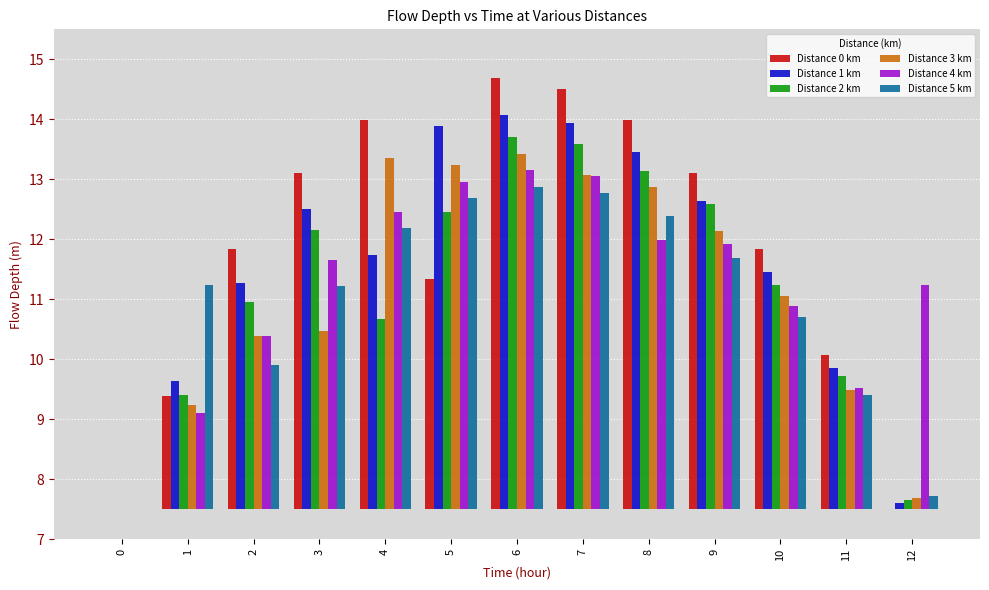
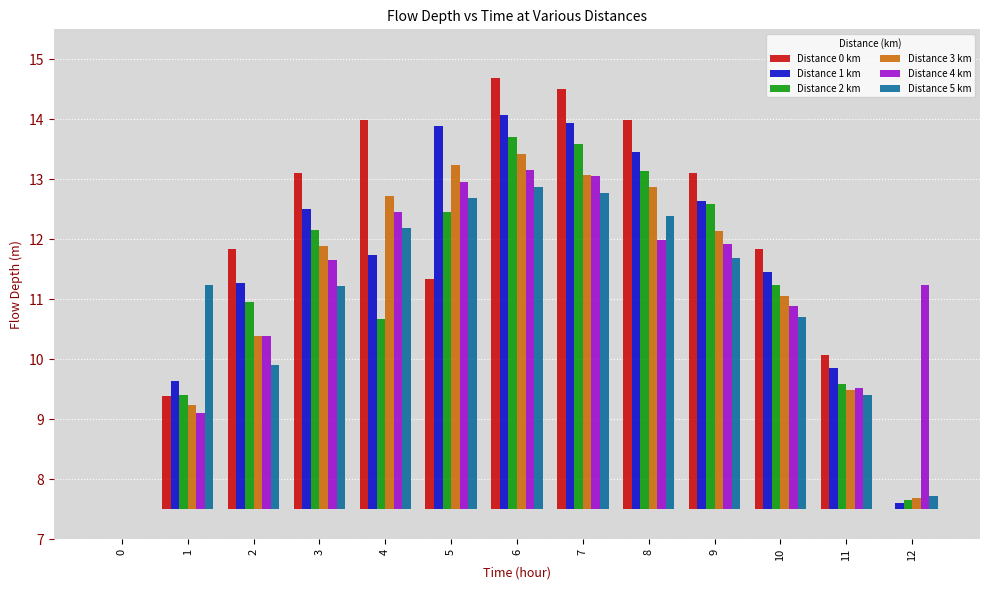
Distance 3 km, 3: 10.5 -> 11.9
Distance 3 km, 4: 13.4 -> 12.7
Distance 2 km, 11: 9.7 -> 9.6
